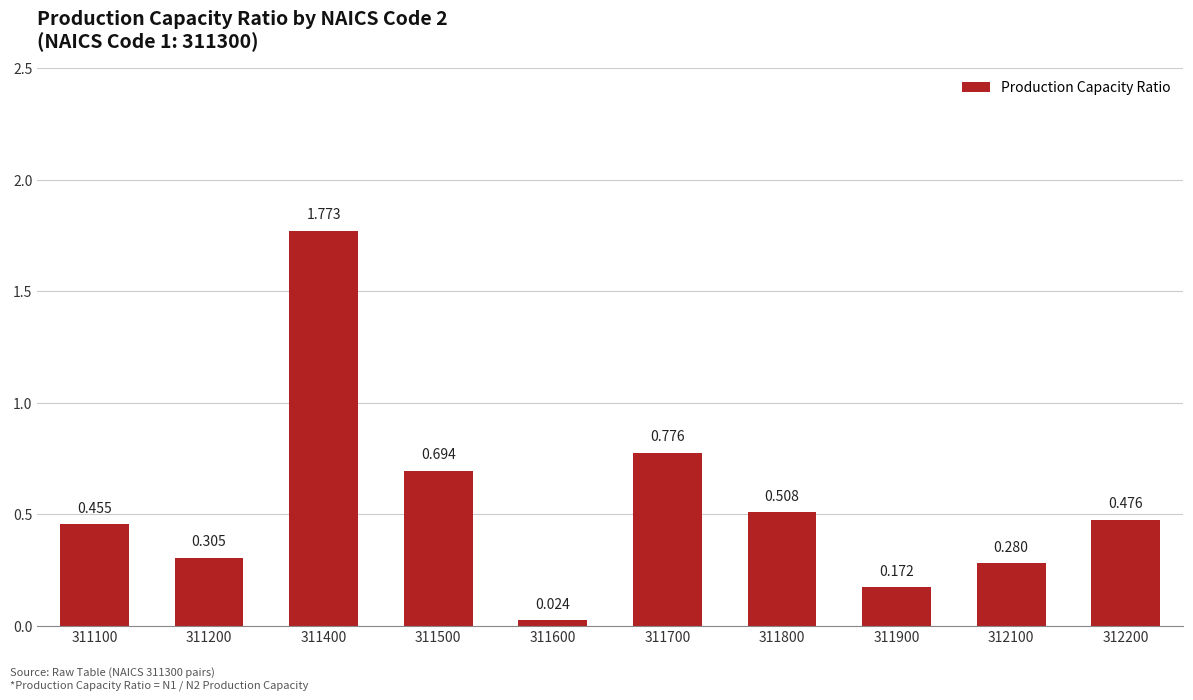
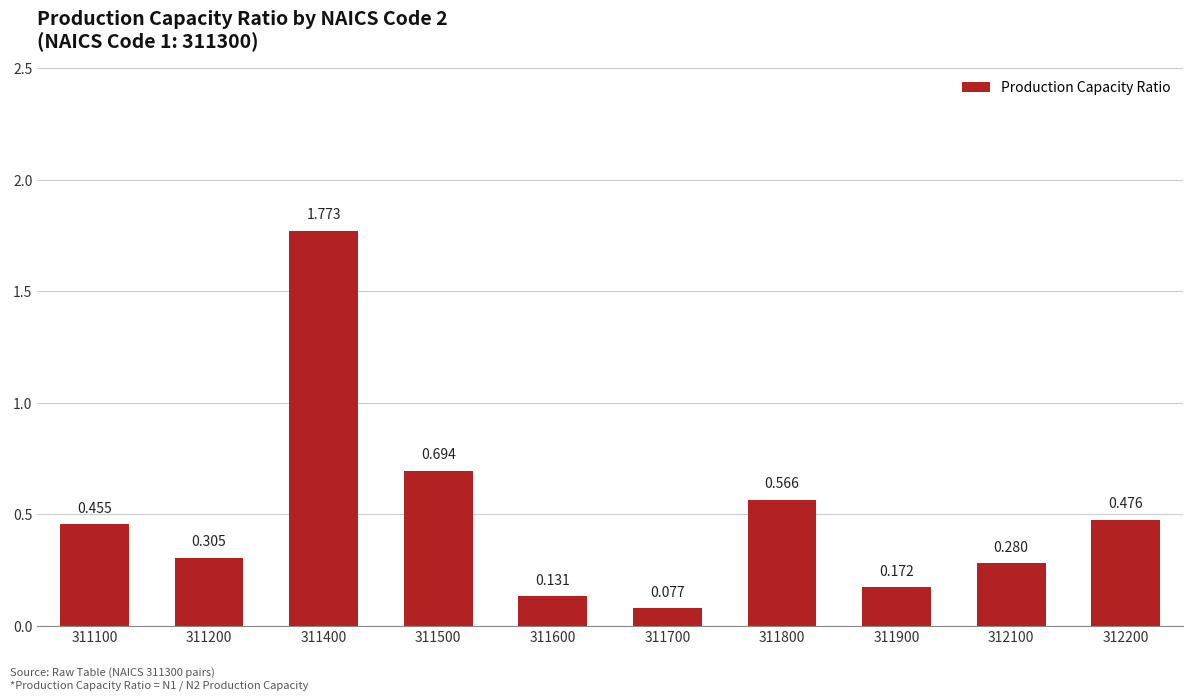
311600: 0.024 -> 0.131
311700: 0.776 -> 0.077
311800: 0.508 -> 0.566
